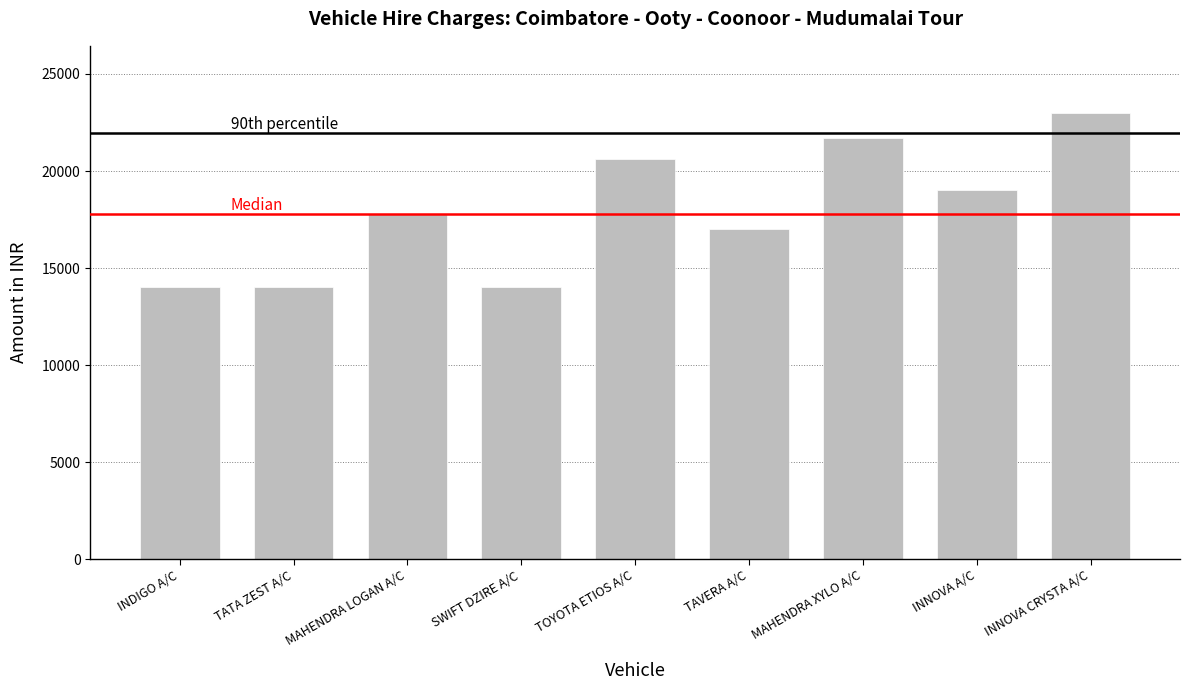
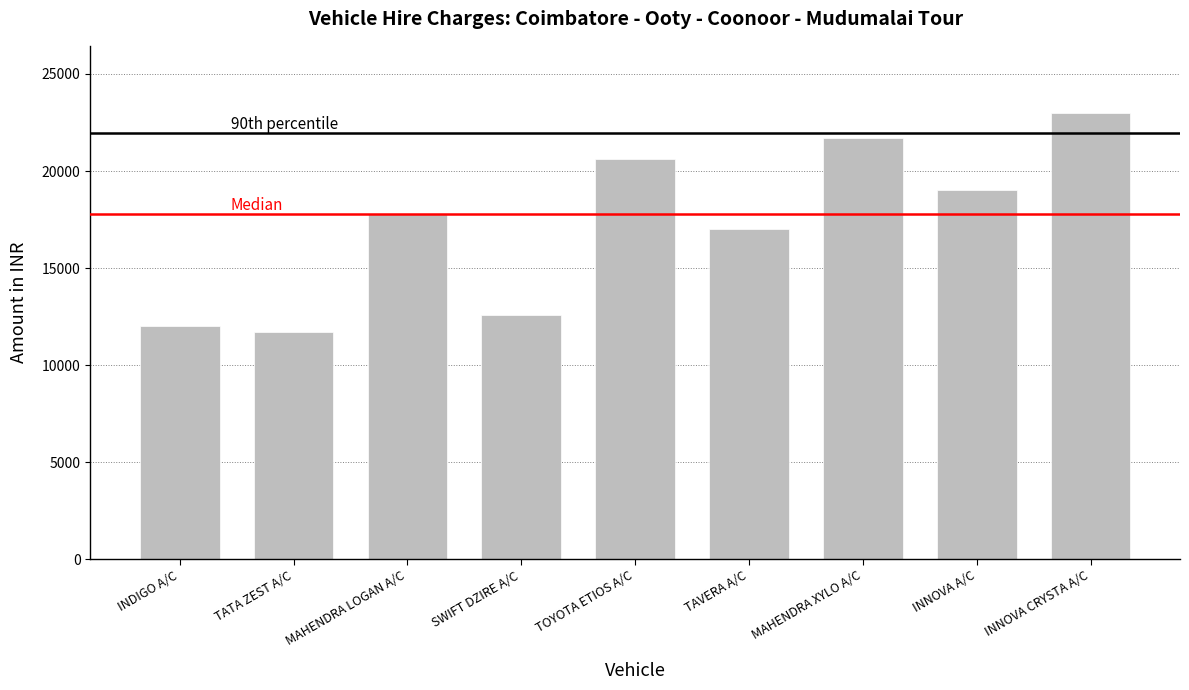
INDIGO A/C: 14000 -> 12000
TATA ZEST A/C: 14000 -> 11700
SWIFT DZIRE A/C: 14000 -> 12600
